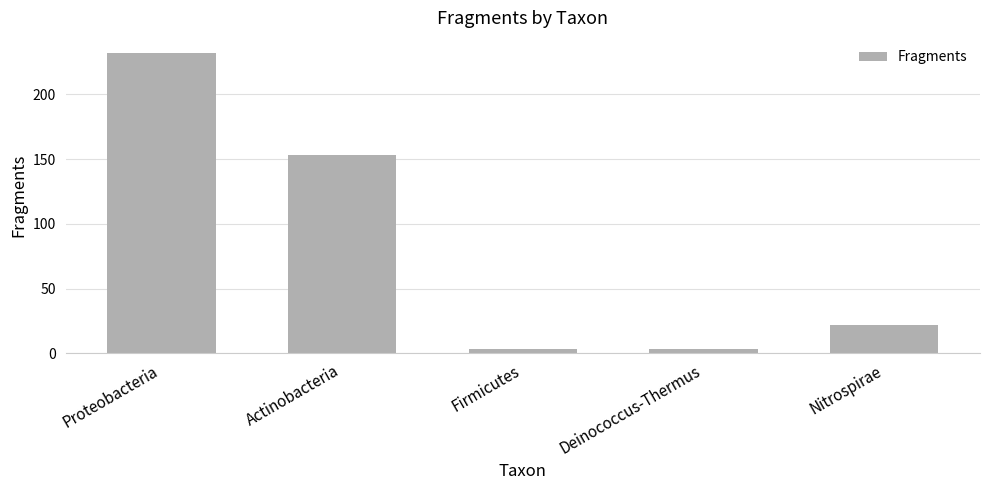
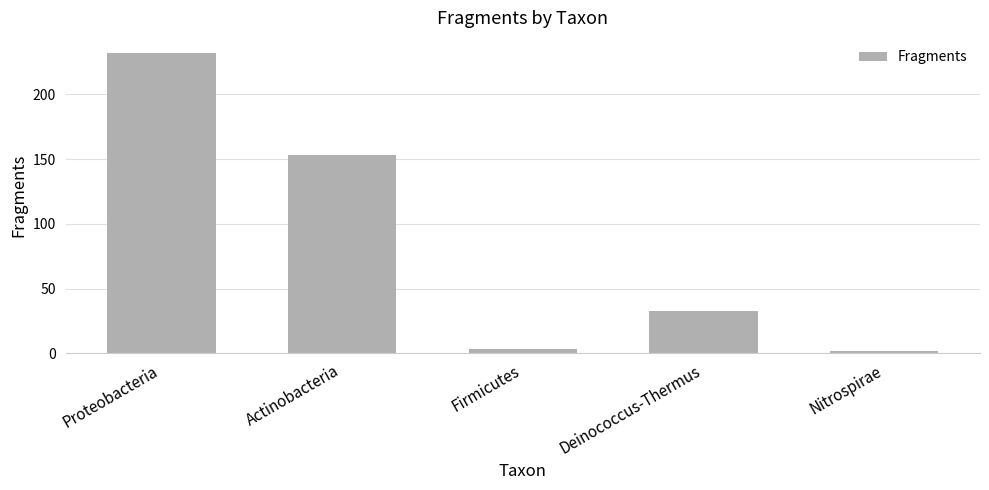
Deinococcus-Thermus: 3 -> 33
Nitrospirae: 22 -> 2
